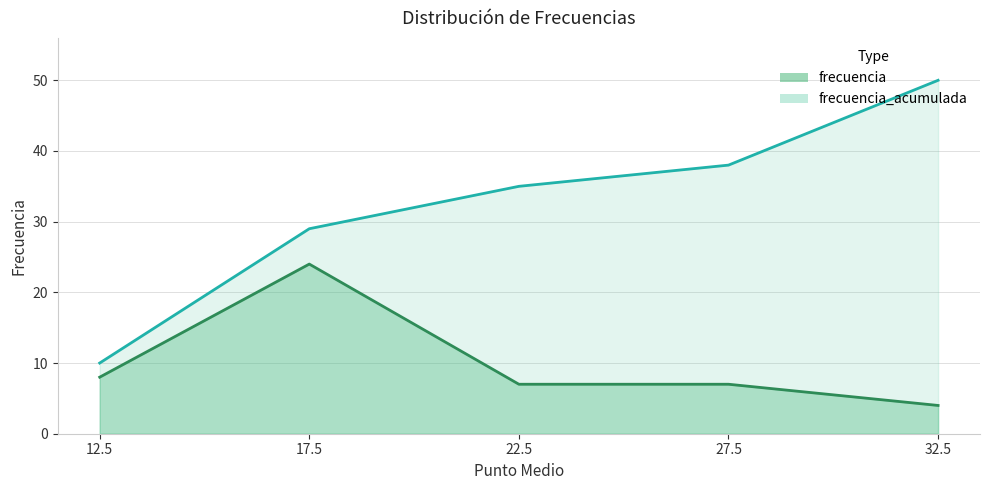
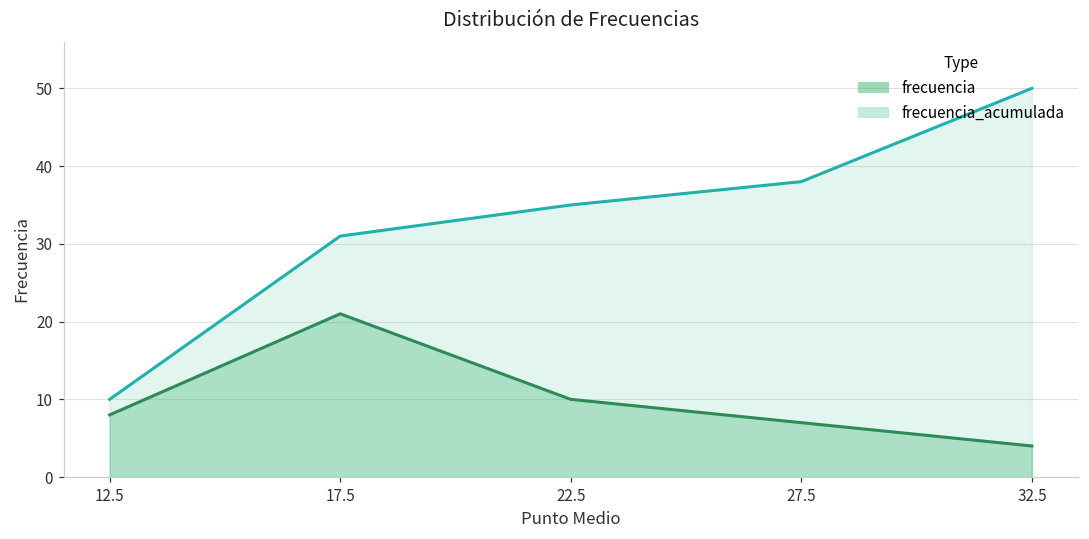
frecuencia, 17.5: 24 -> 21
frecuencia_acumulada, 17.5: 29 -> 31
frecuencia, 22.5: 7 -> 10
